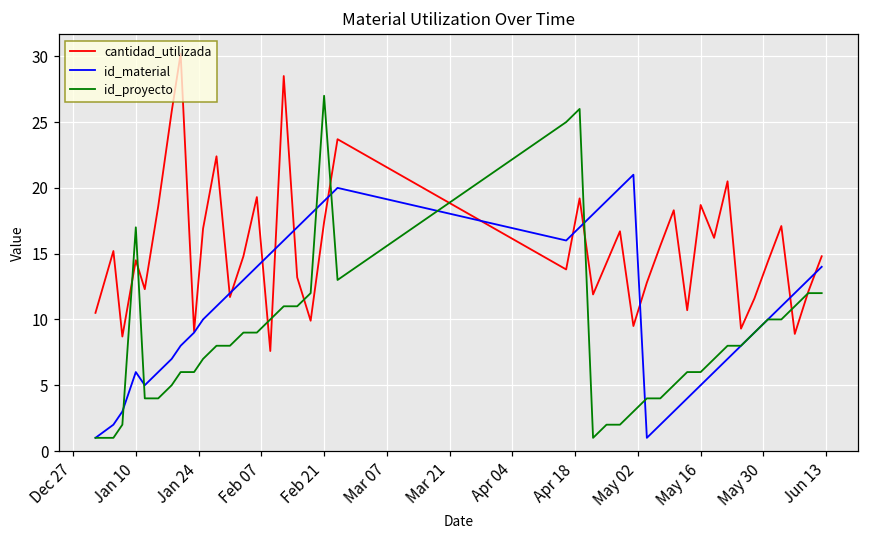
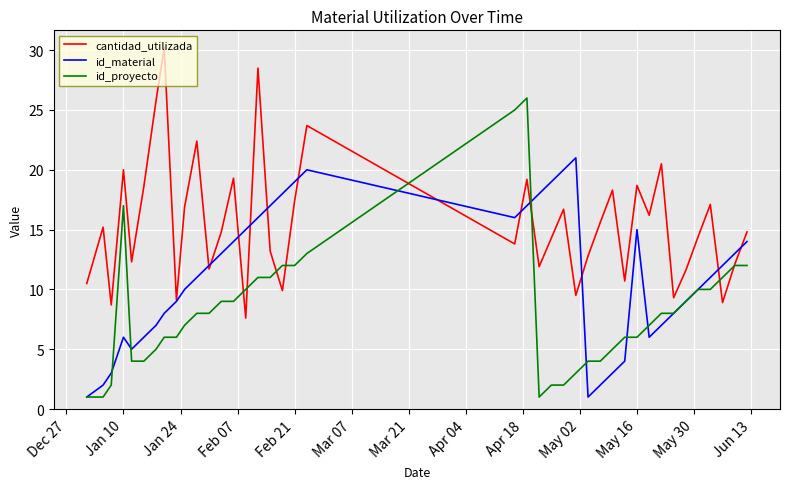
cantidad_utilizada, Jan 10: 14.5 -> 20.0
id_proyecto, Feb 21: 27 -> 12
id_material, May 16: 5 -> 15
